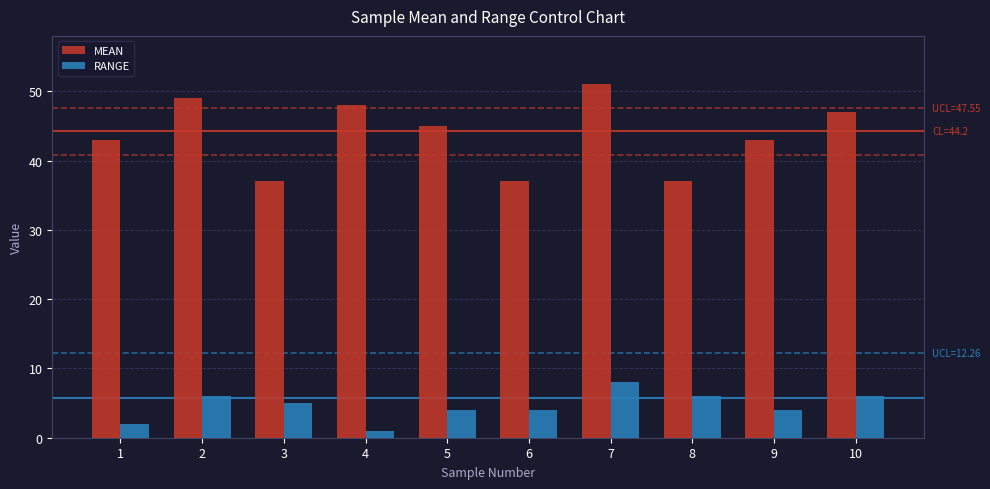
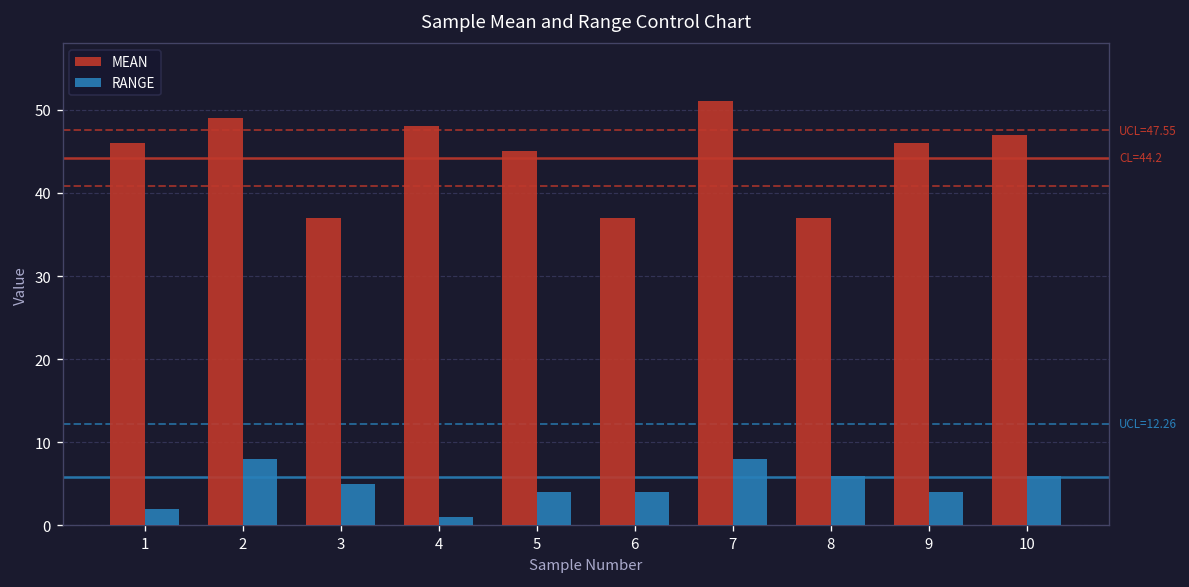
MEAN, 1: 43 -> 46
RANGE, 2: 6 -> 8
MEAN, 9: 43 -> 46
